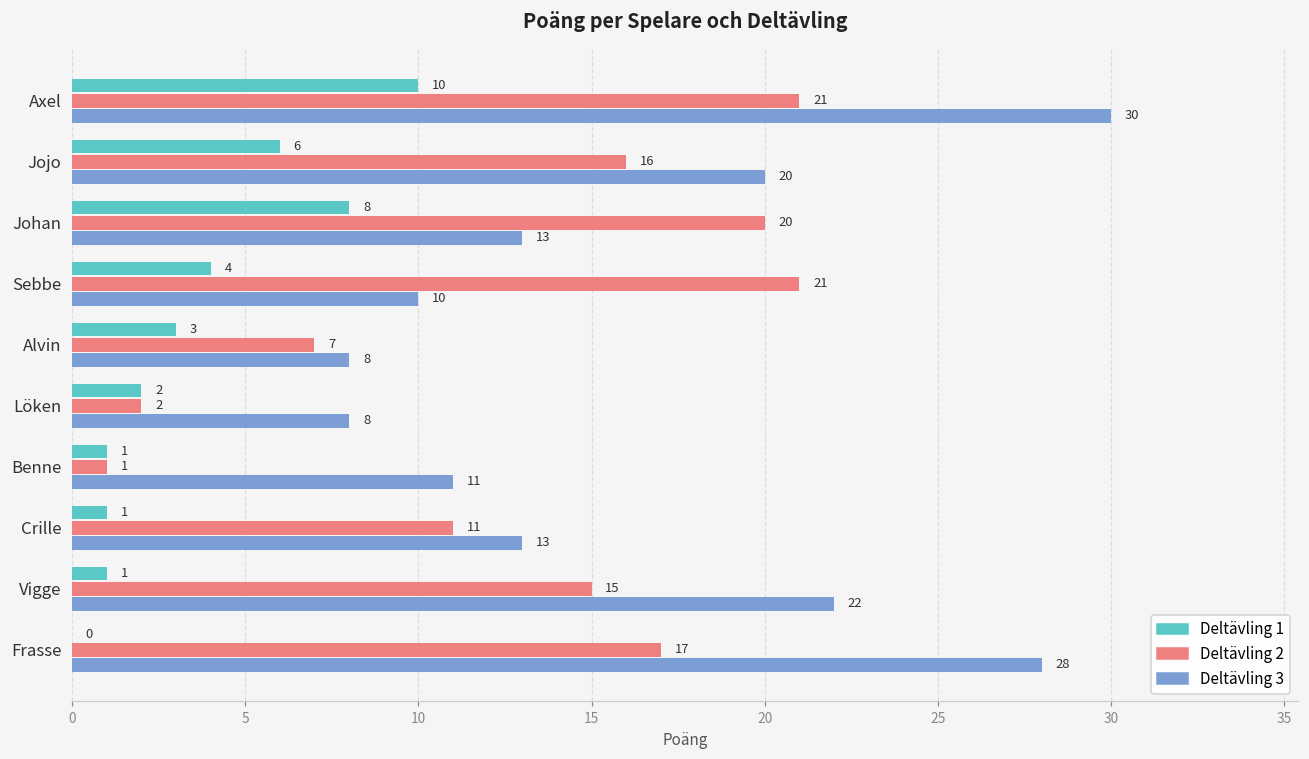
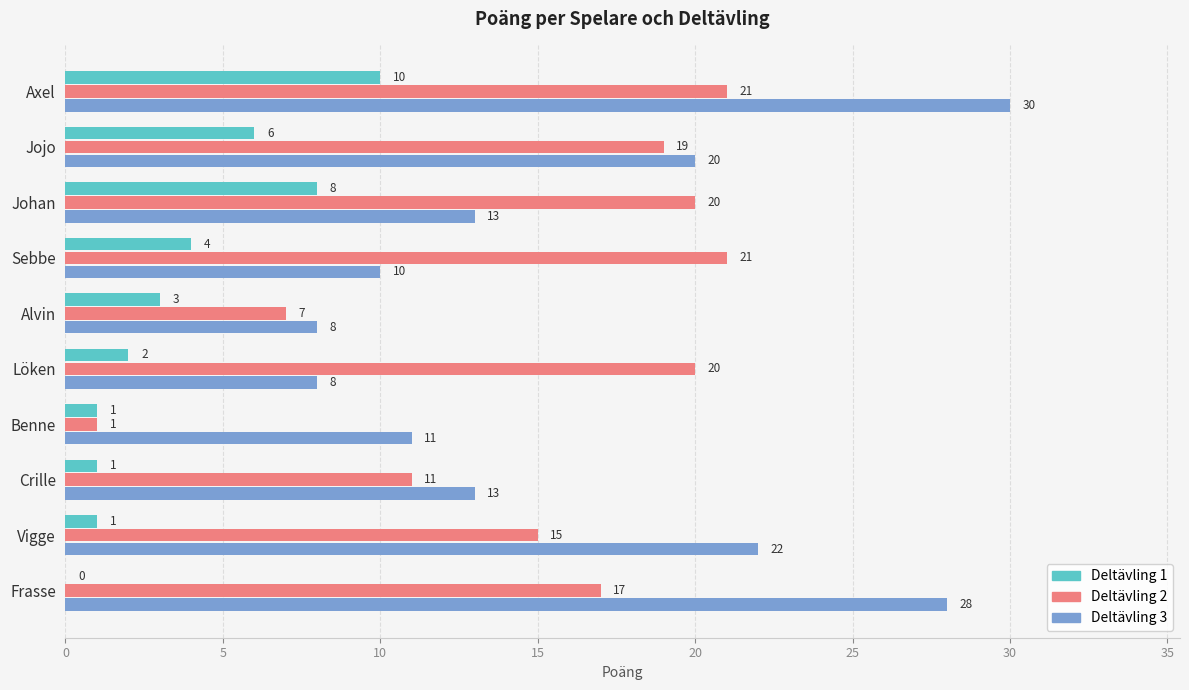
Deltävling 2, Jojo: 16 -> 19
Deltävling 2, Löken: 2 -> 20
